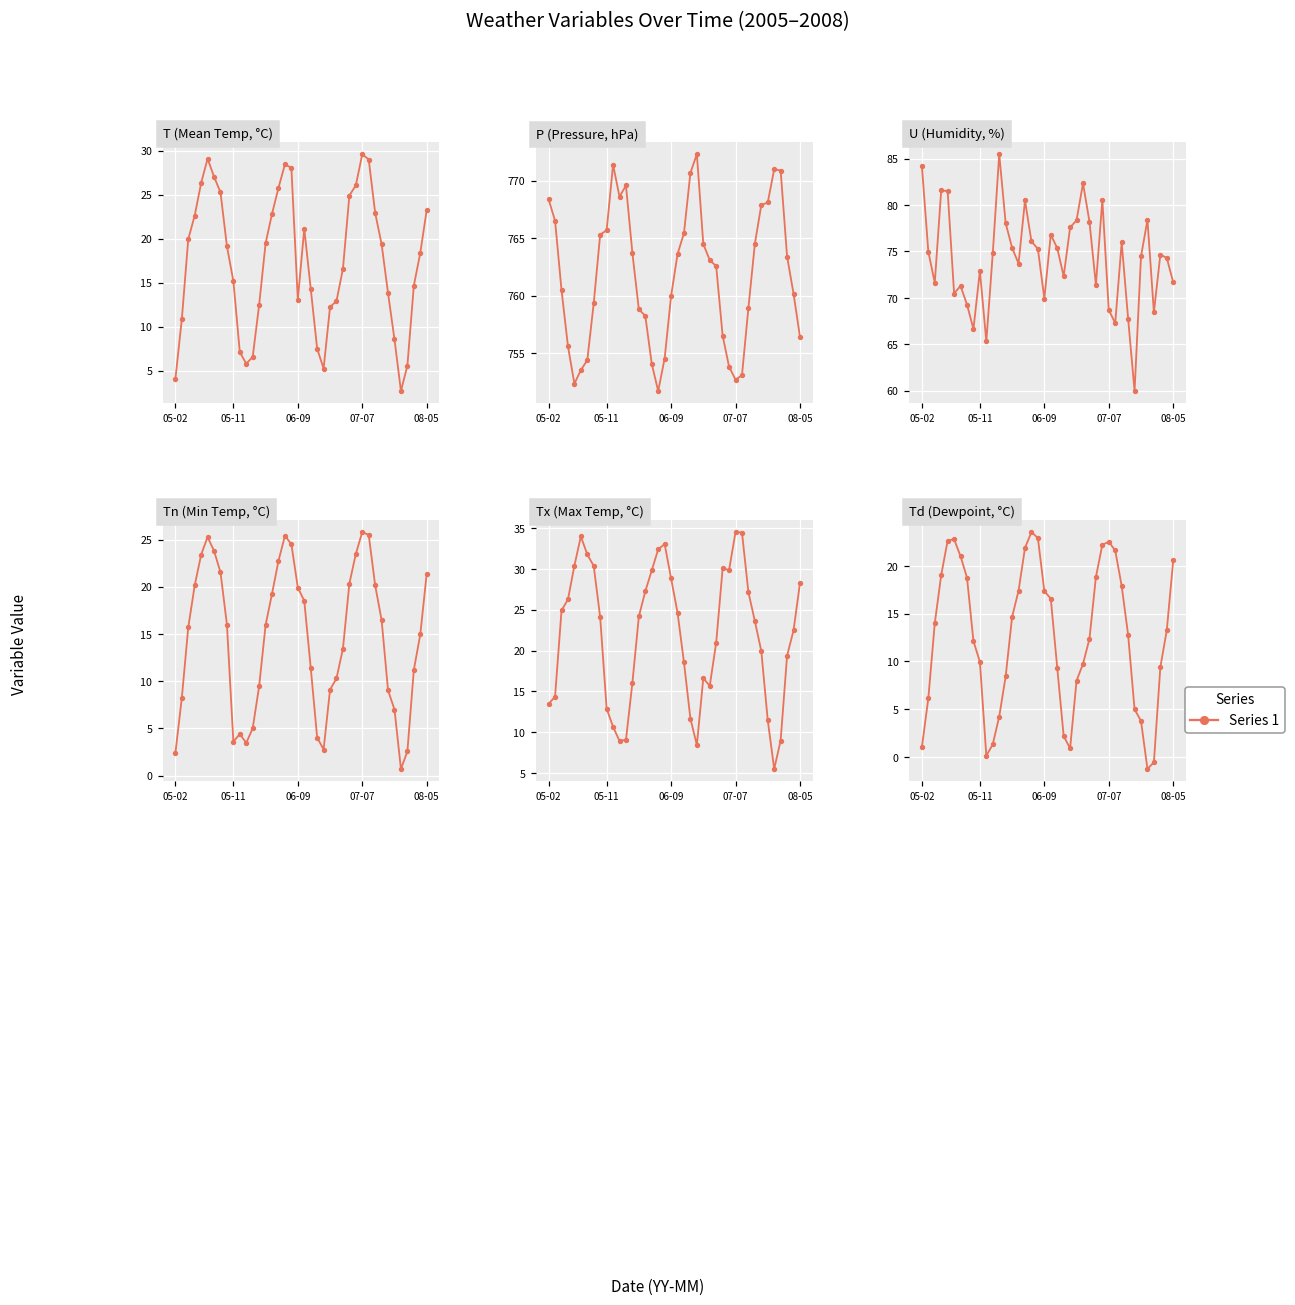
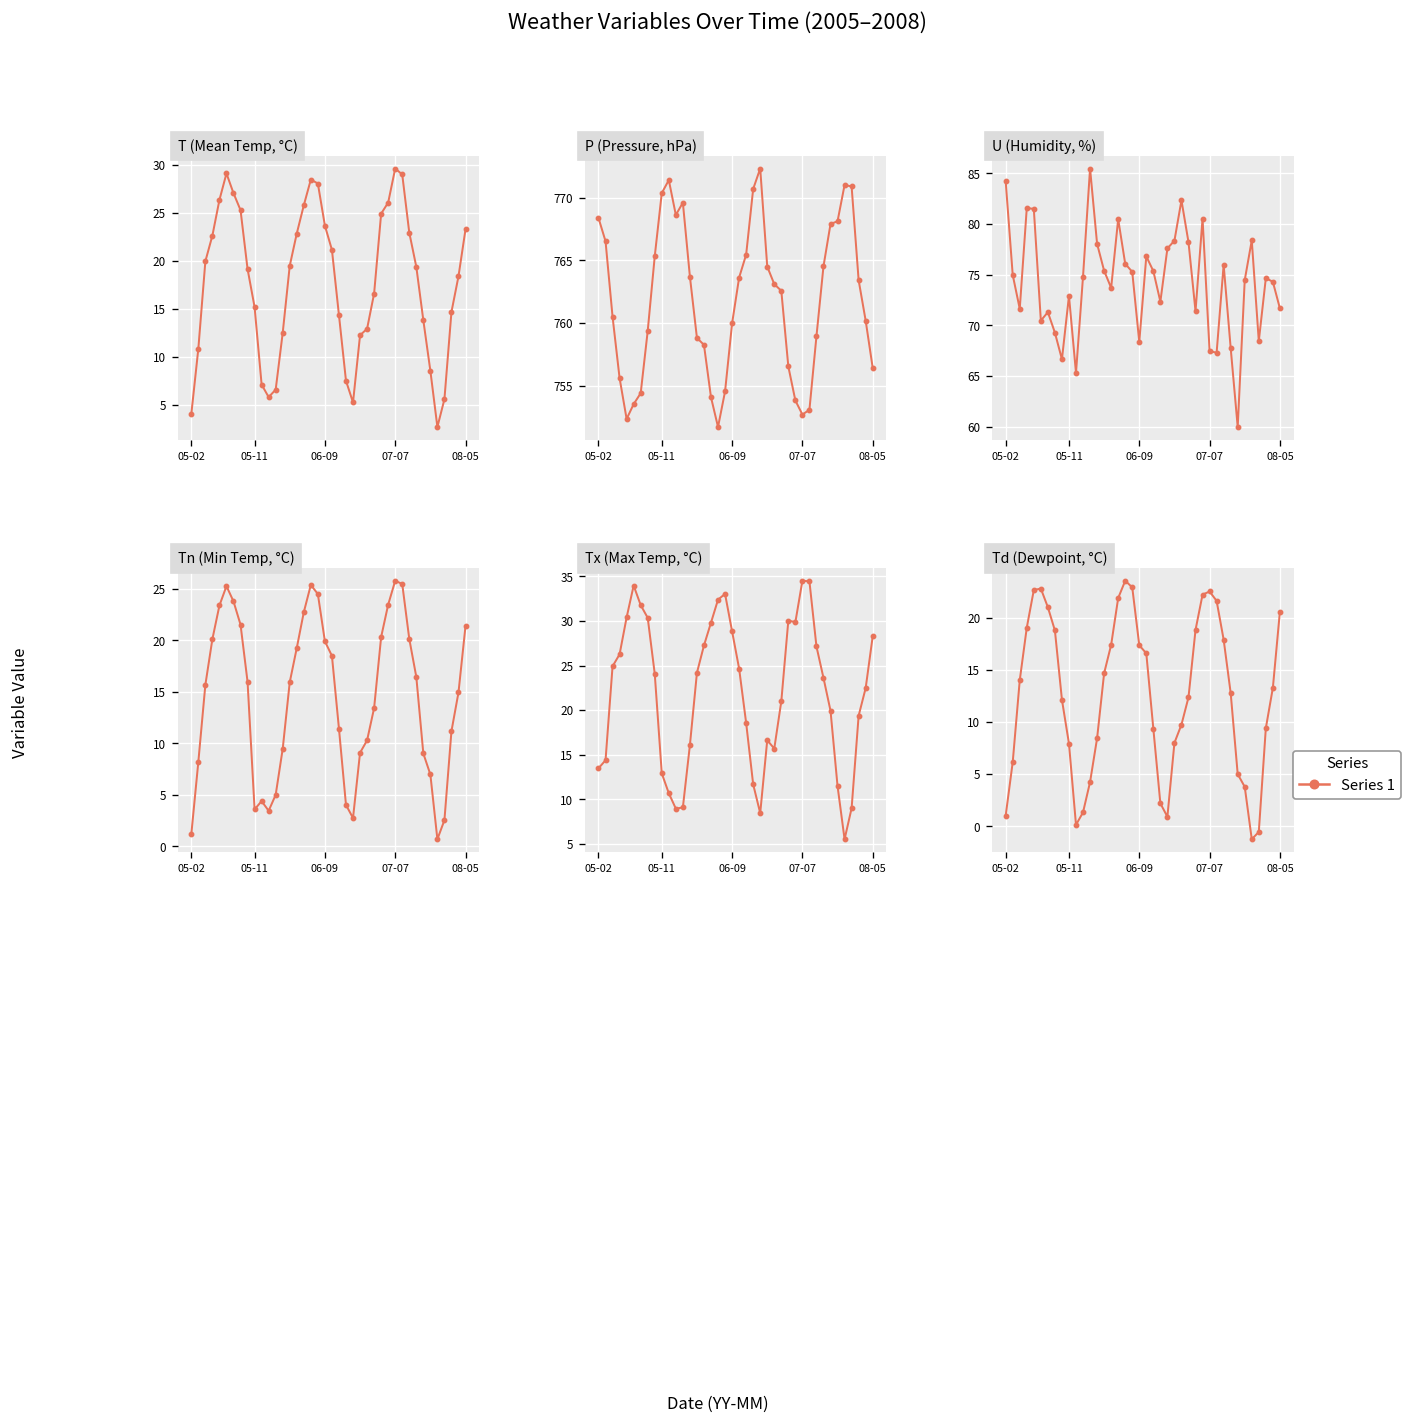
T (Mean Temp, °C), 06-09: 13 -> 24
P (Pressure, hPa), 05-11: 765.7 -> 770.4
U (Humidity, %), 06-09: 70 -> 68
U (Humidity, %), 07-07: 69 -> 67
Tn (Min Temp, °C), 05-02: 2 -> 1
Td (Dewpoint, °C), 05-11: 10 -> 8
